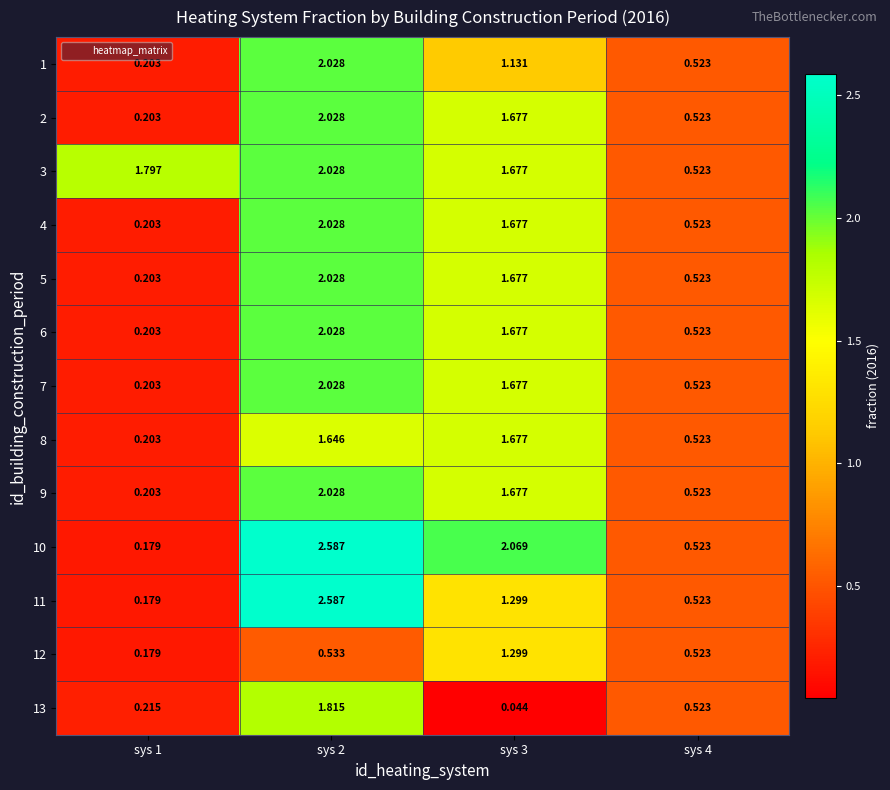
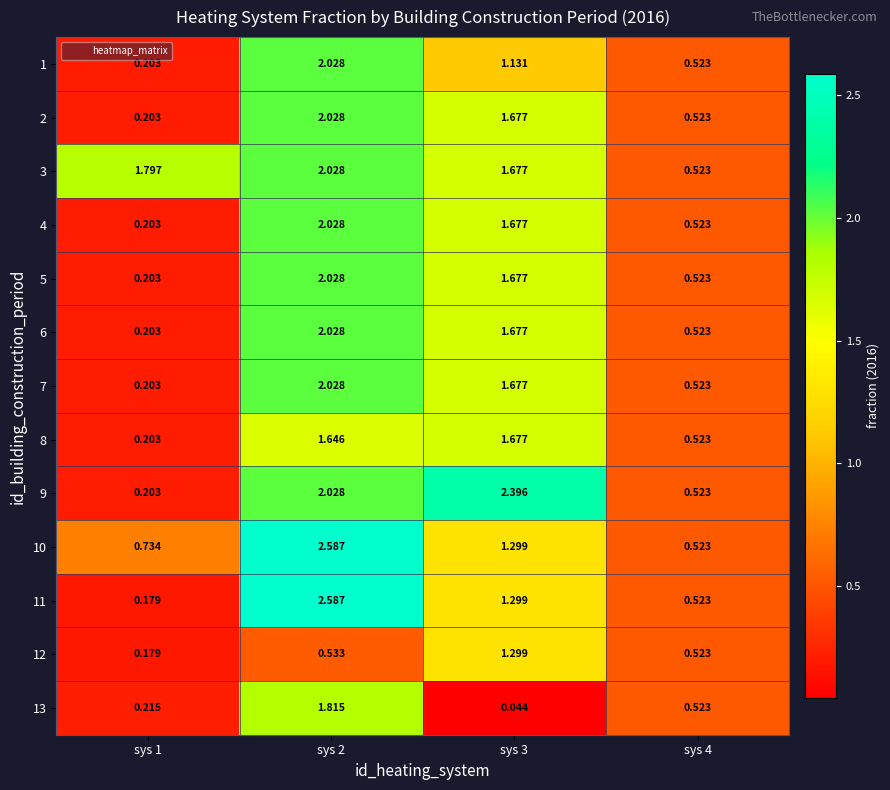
9, sys 3: 1.677 -> 2.396
10, sys 1: 0.179 -> 0.734
10, sys 3: 2.069 -> 1.299
